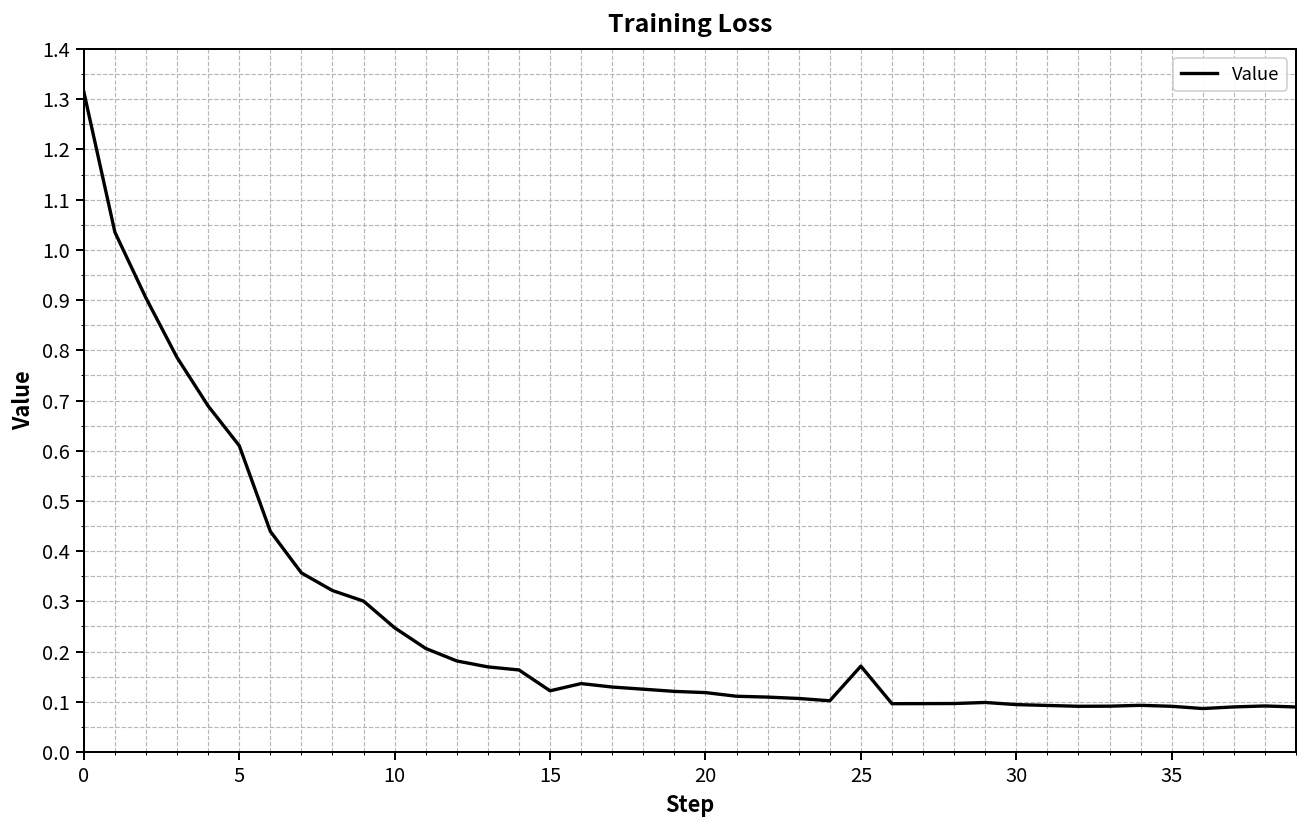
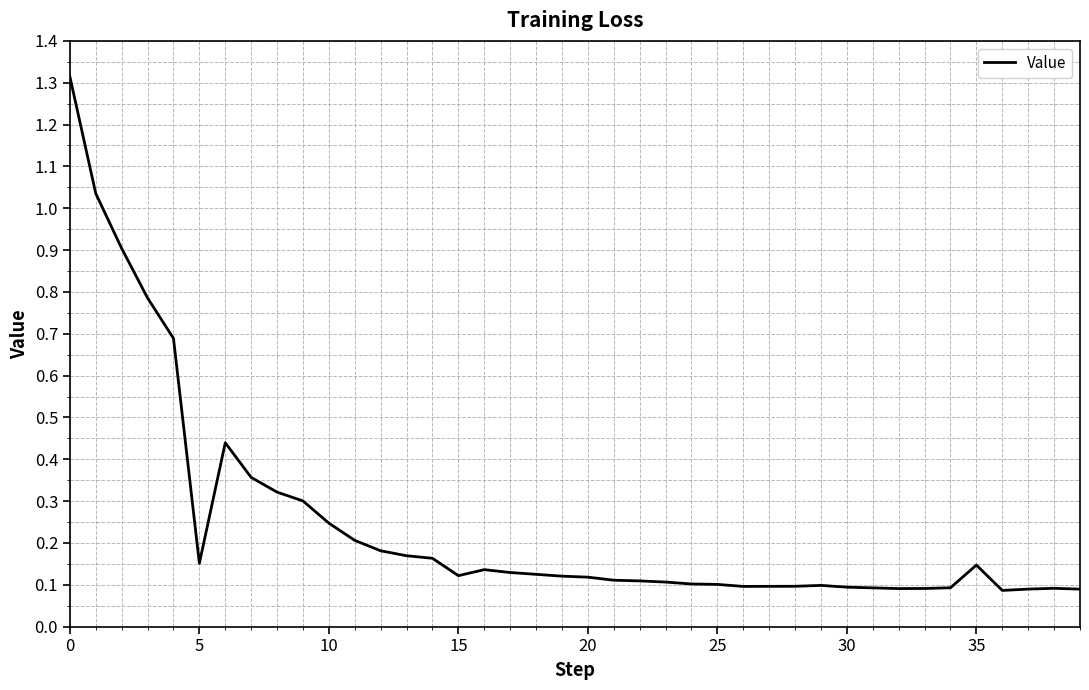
5: 0.61 -> 0.15
25: 0.17 -> 0.10
35: 0.09 -> 0.15
